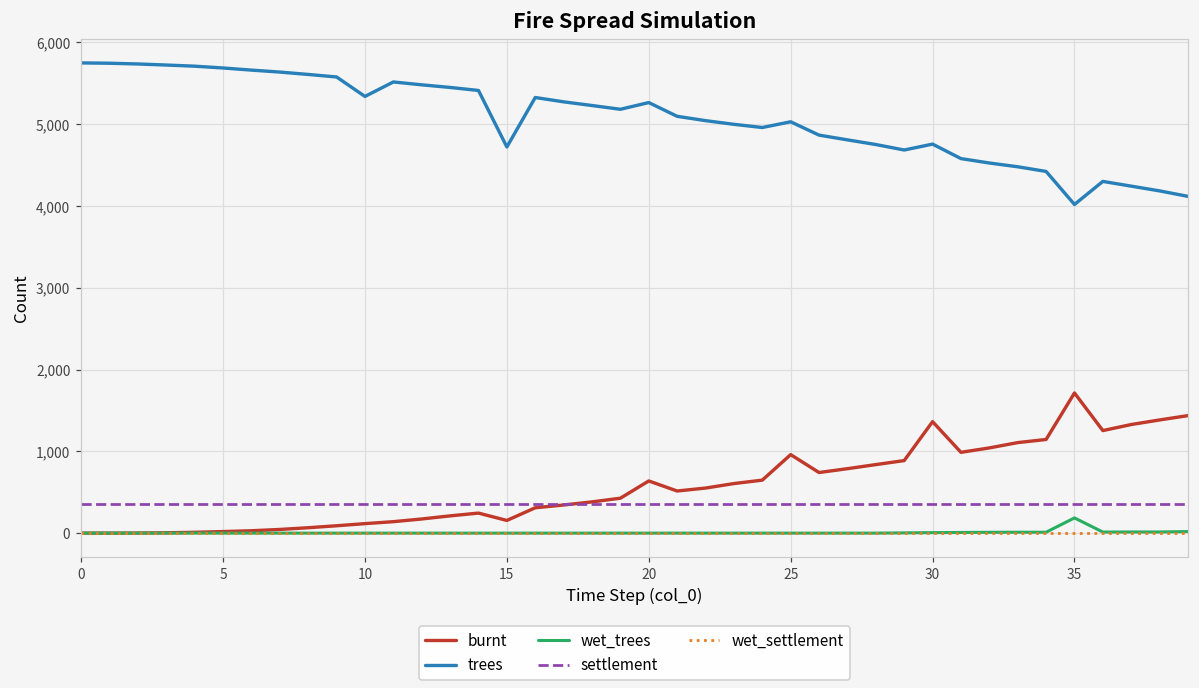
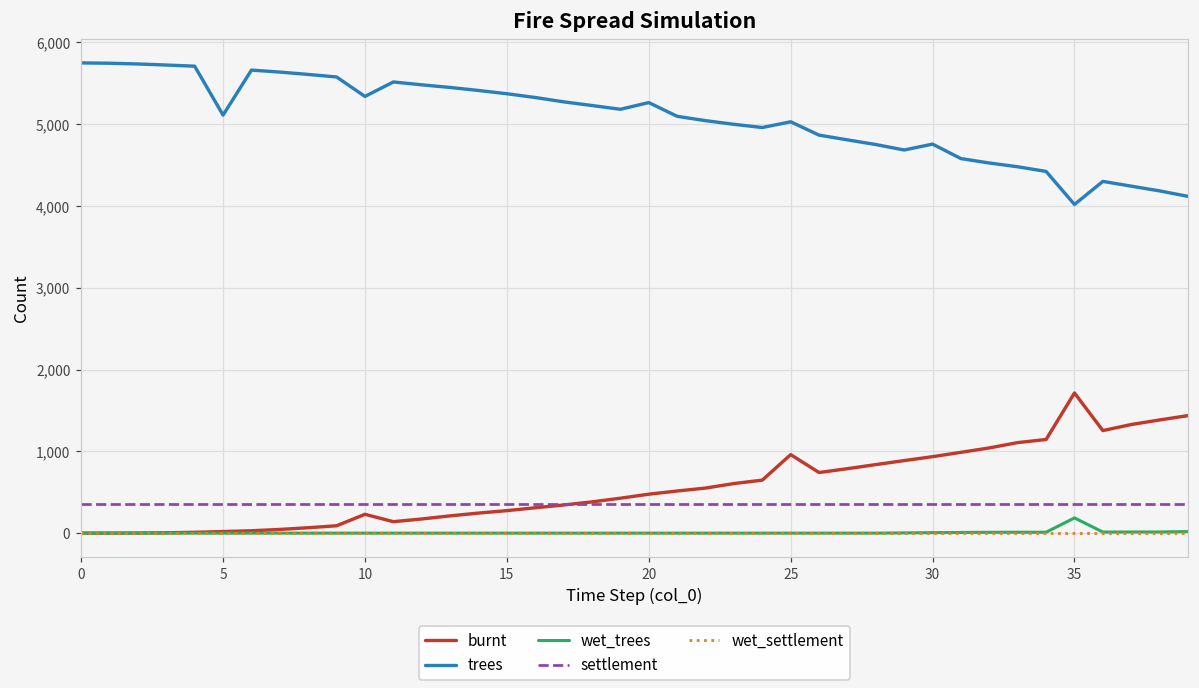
trees, 5: 5,700 -> 5,100
burnt, 10: 100 -> 200
burnt, 15: 200 -> 300
trees, 15: 4,700 -> 5,400
burnt, 20: 600 -> 500
burnt, 30: 1,400 -> 900
